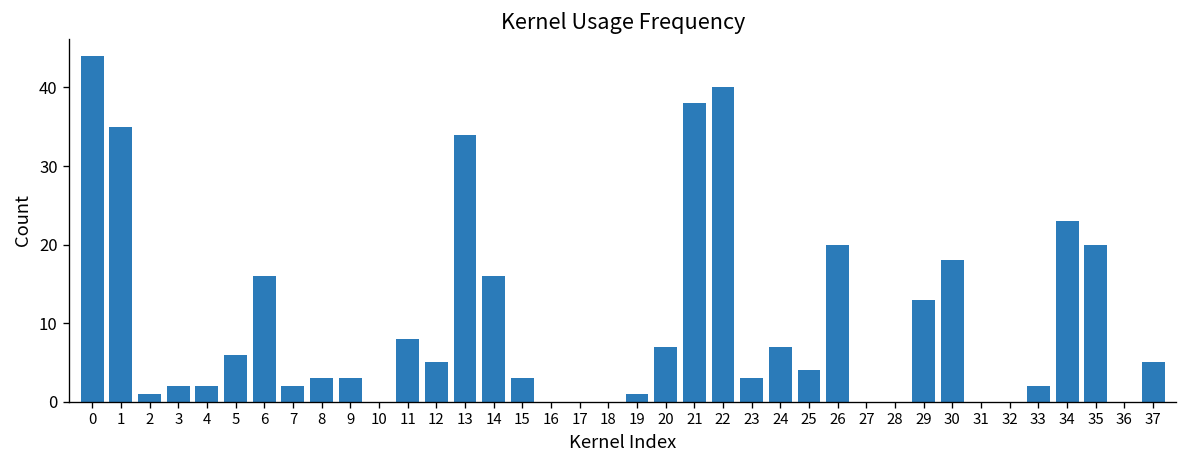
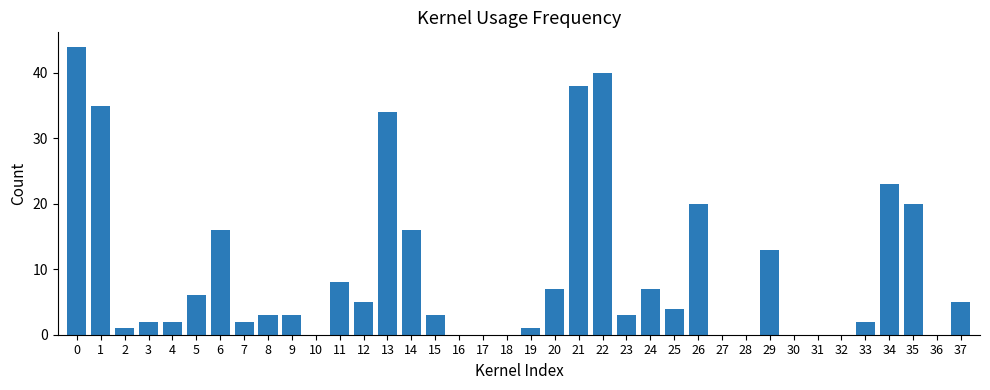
30: 18 -> 0
